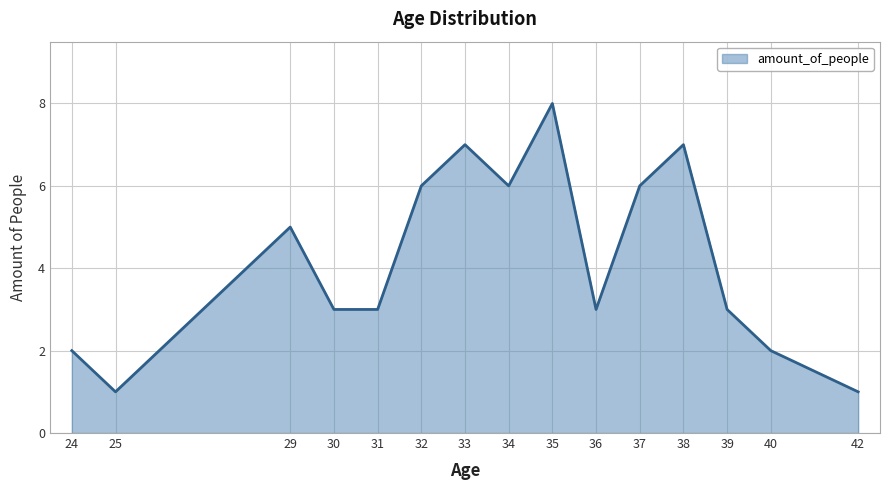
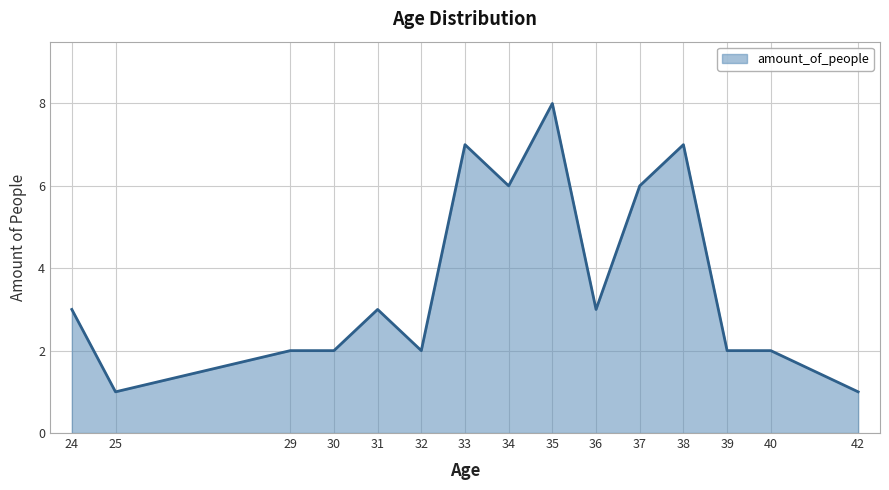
24: 2 -> 3
29: 5 -> 2
30: 3 -> 2
32: 6 -> 2
39: 3 -> 2
